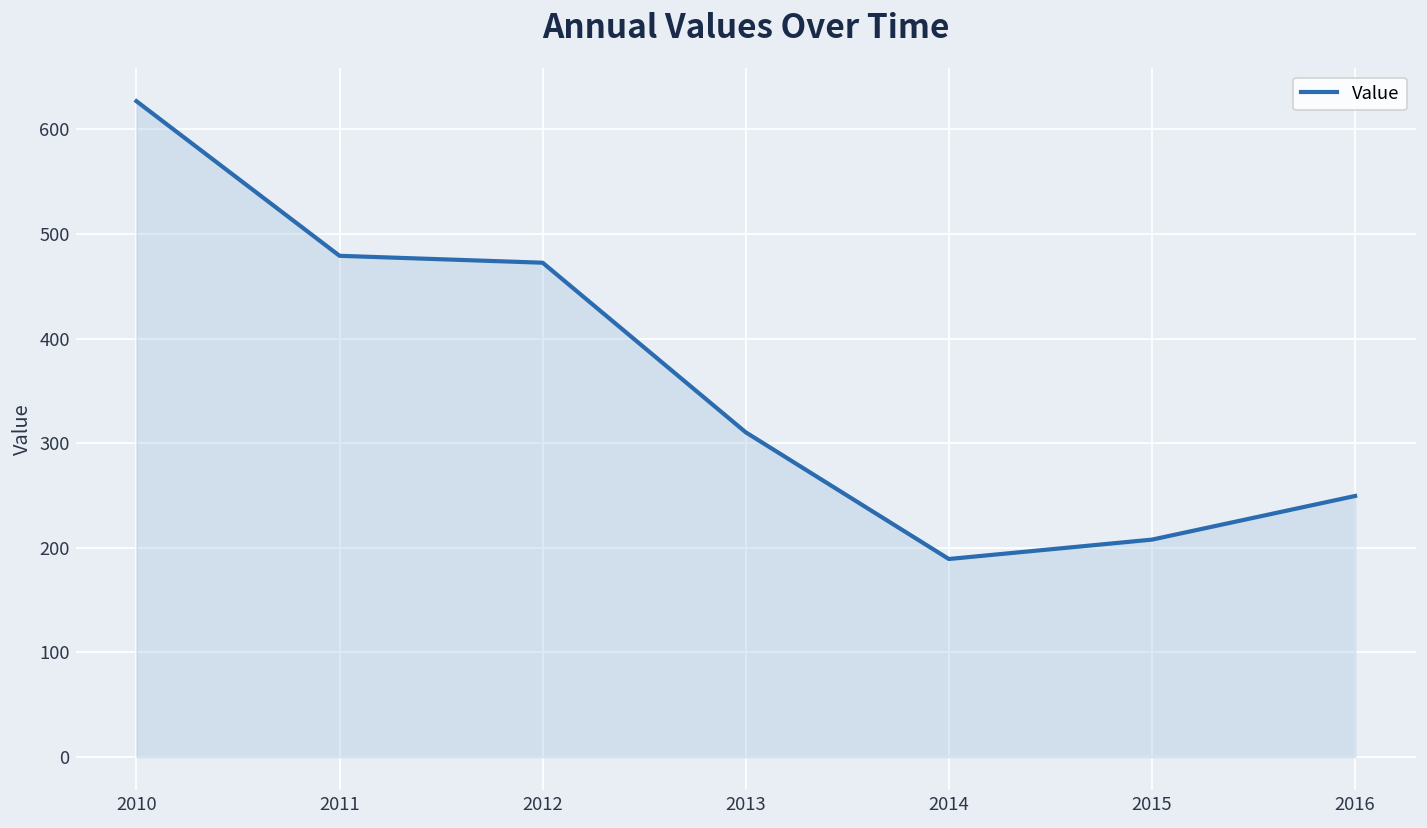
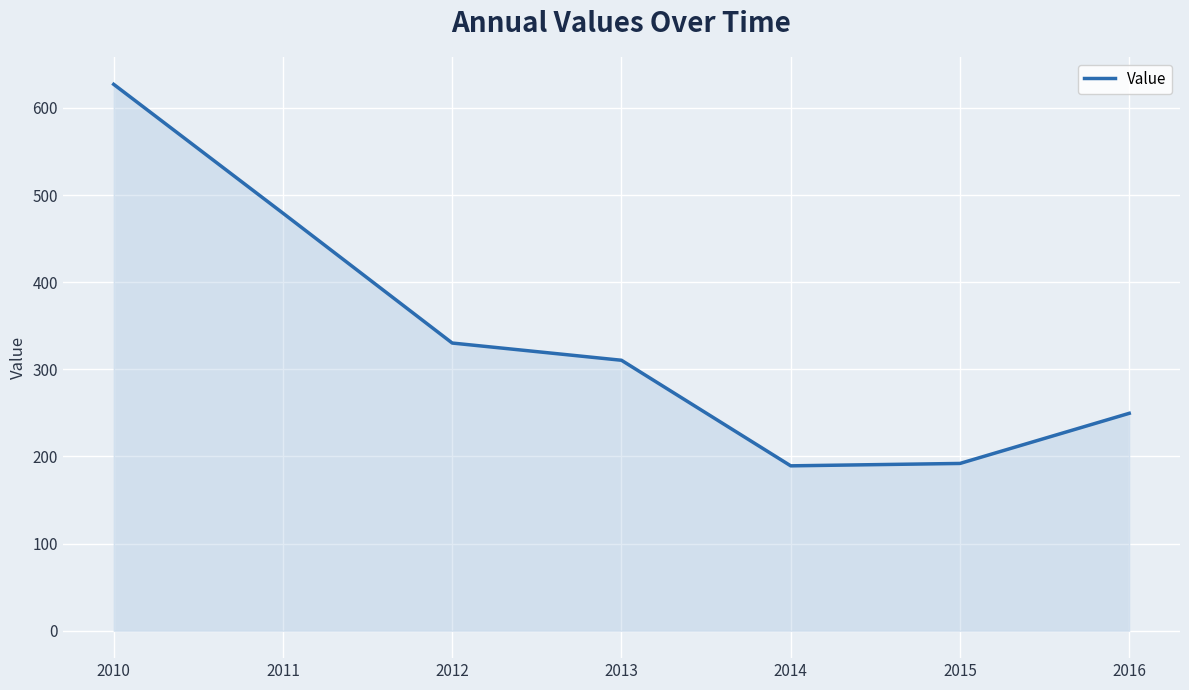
2012: 470 -> 330
2015: 210 -> 190
